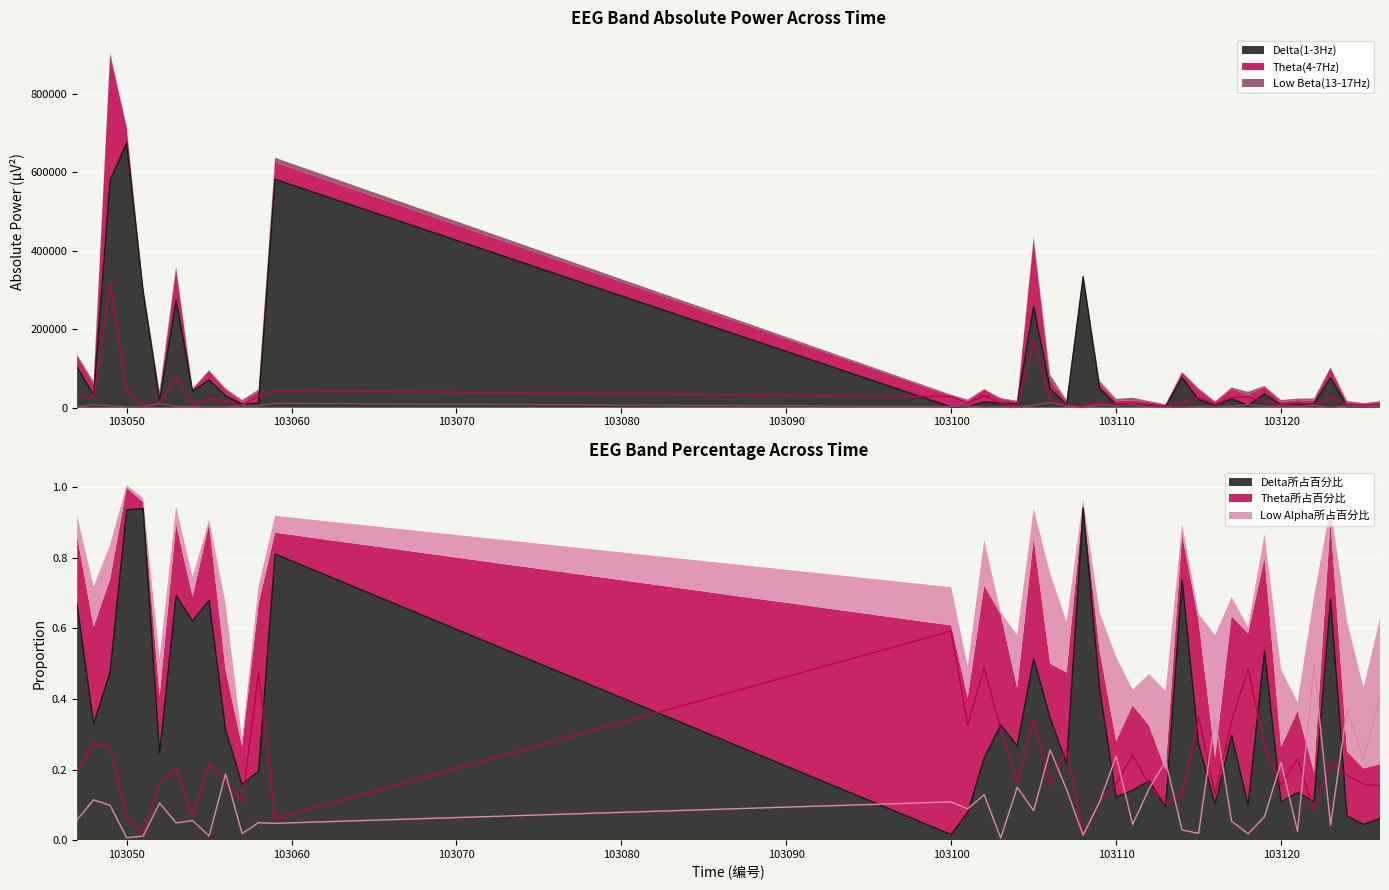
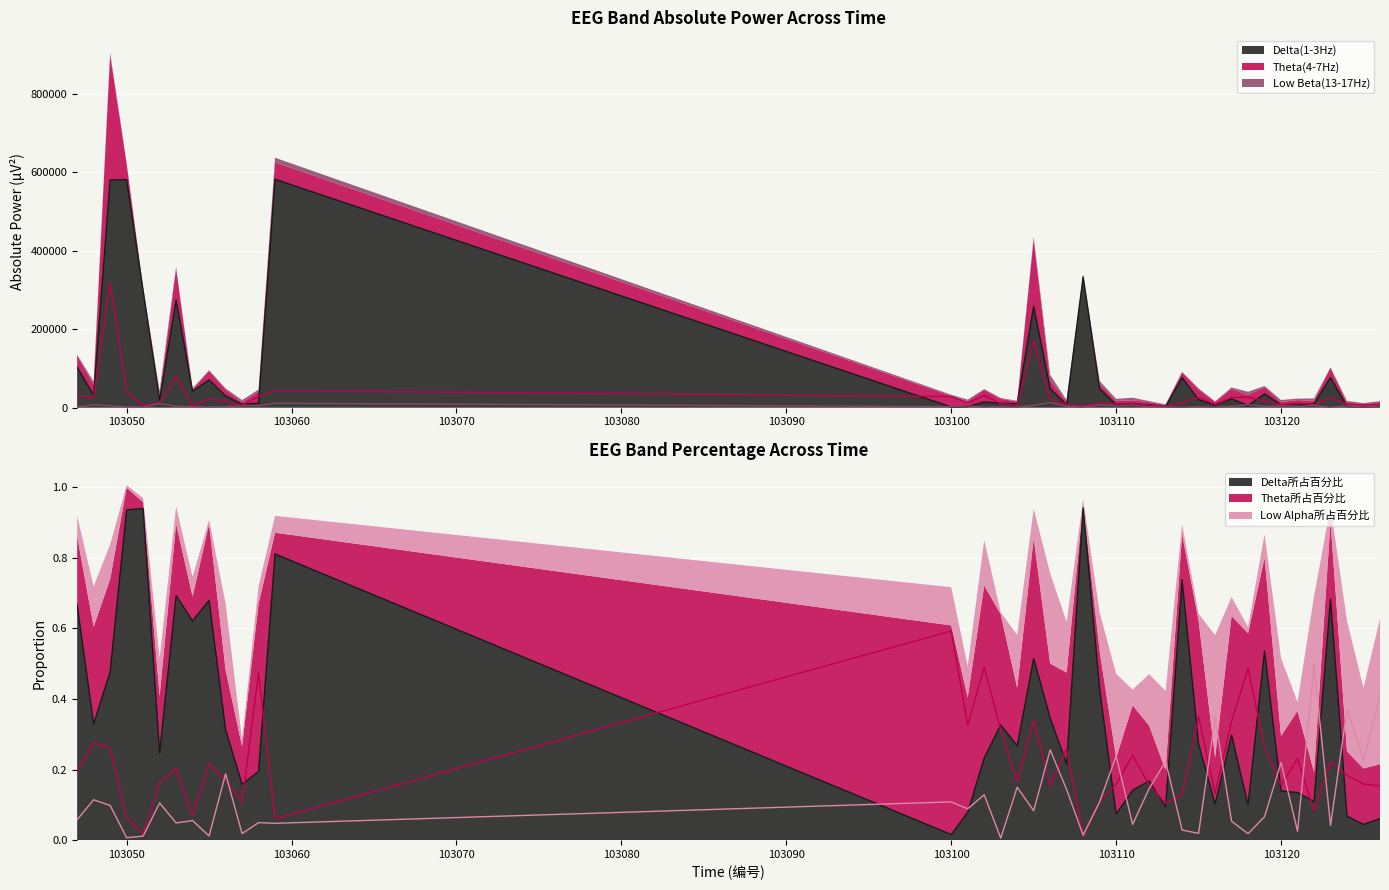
EEG Band Absolute Power Across Time, Delta(1-3Hz), 103050: 670000 -> 580000
EEG Band Percentage Across Time, Delta所占百分比, 103110: 0.12 -> 0.07
EEG Band Percentage Across Time, Delta所占百分比, 103120: 0.11 -> 0.14
